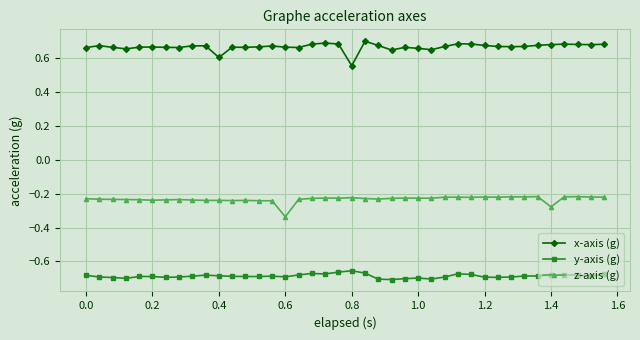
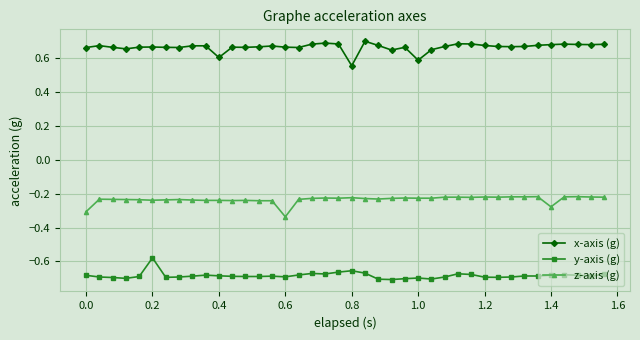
z-axis (g), 0.0: -0.23 -> -0.31
y-axis (g), 0.2: -0.69 -> -0.58
x-axis (g), 1.0: 0.66 -> 0.59
